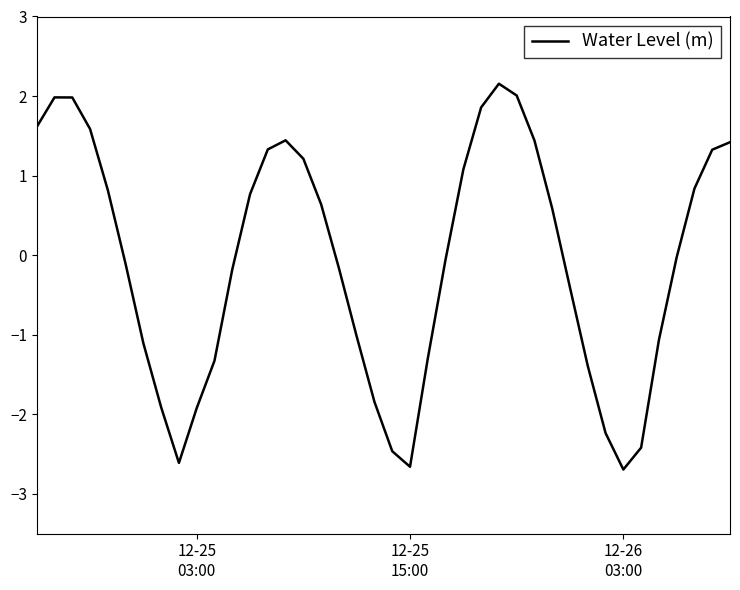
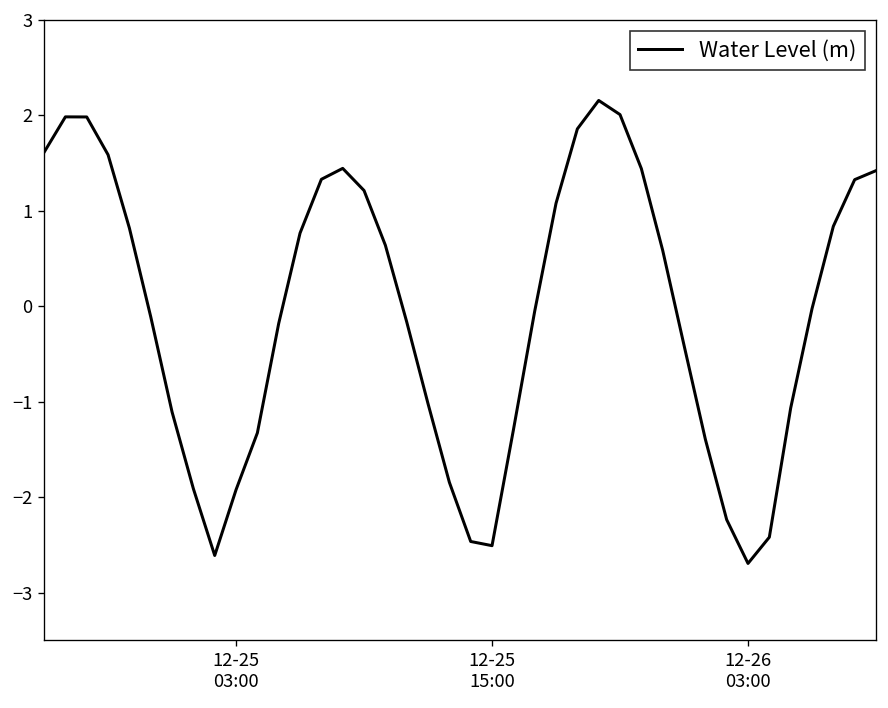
12-25 15:00: -2.7 -> -2.5
